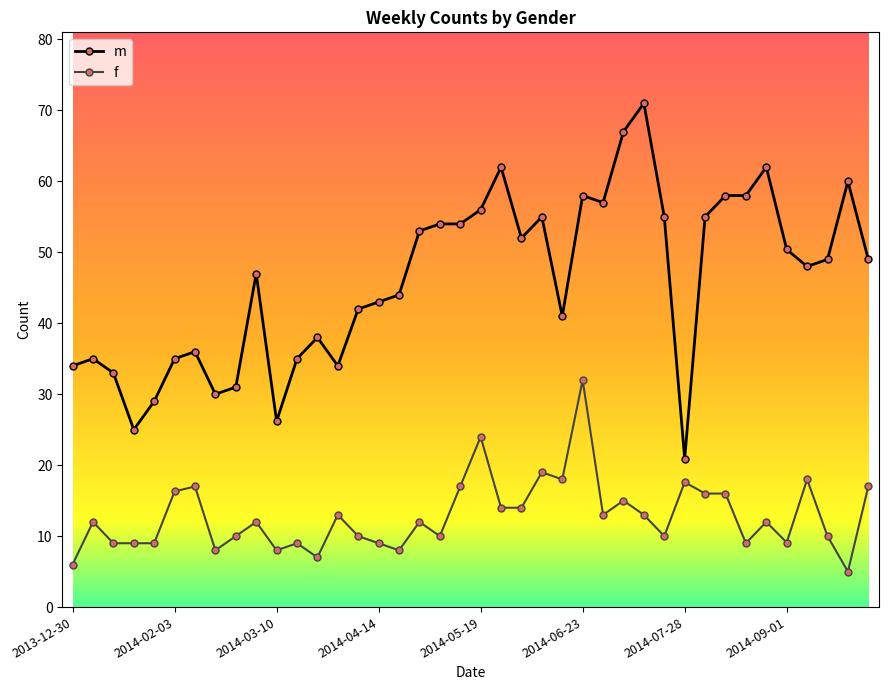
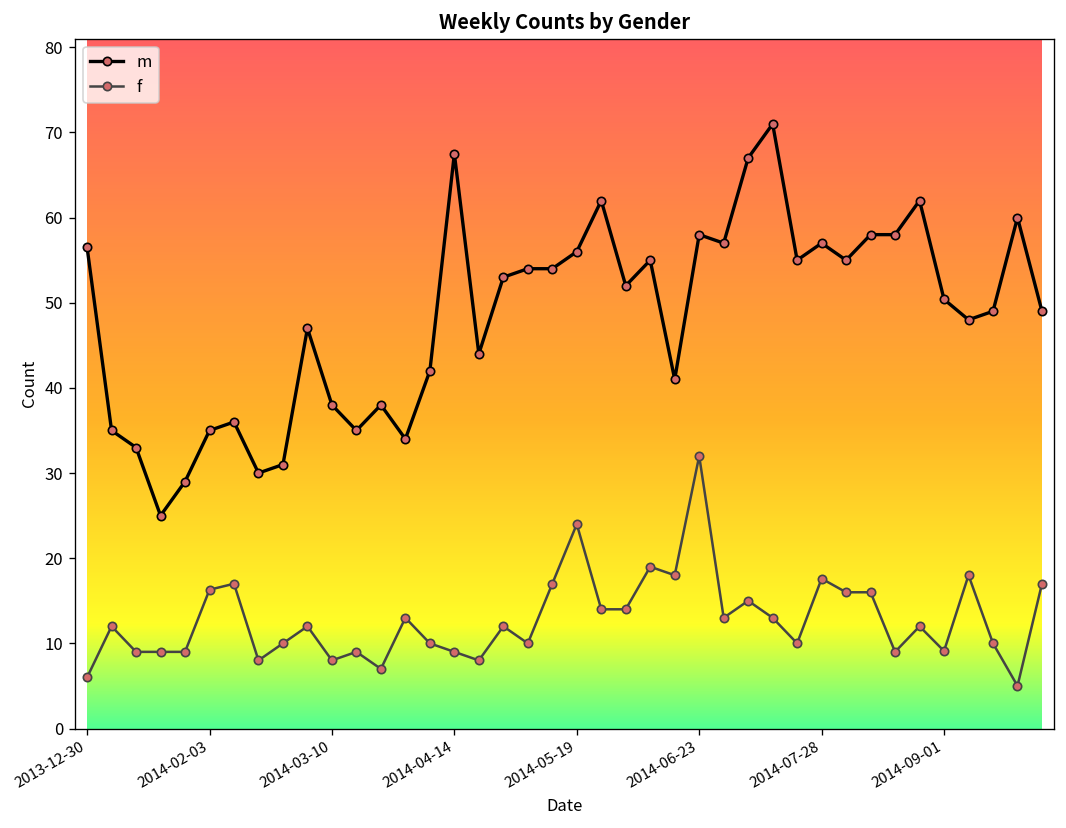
m, 2013-12-30: 34 -> 57
m, 2014-03-10: 26 -> 38
m, 2014-04-14: 43 -> 68
m, 2014-07-28: 21 -> 57
